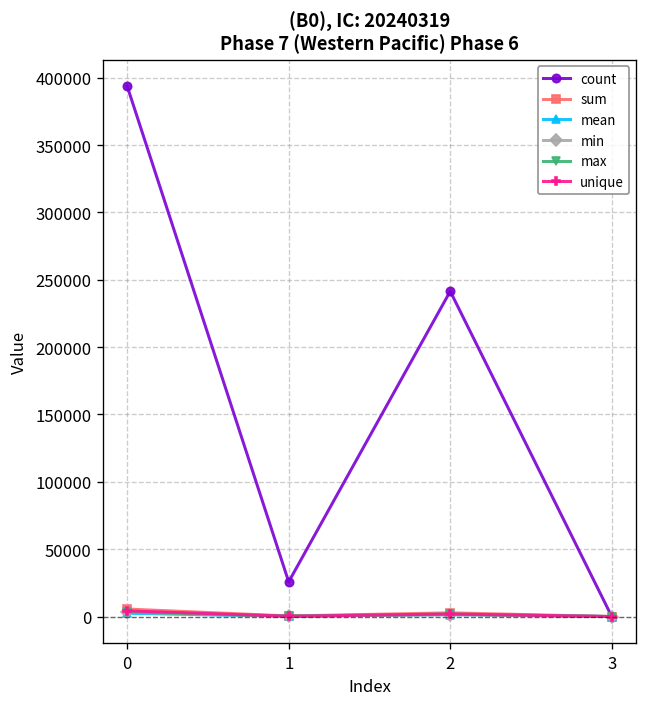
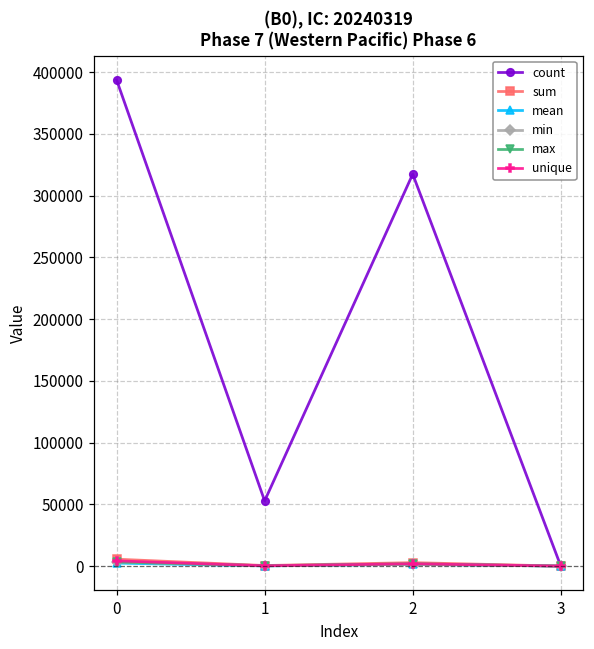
count, 1: 26000 -> 53000
count, 2: 241000 -> 317000
